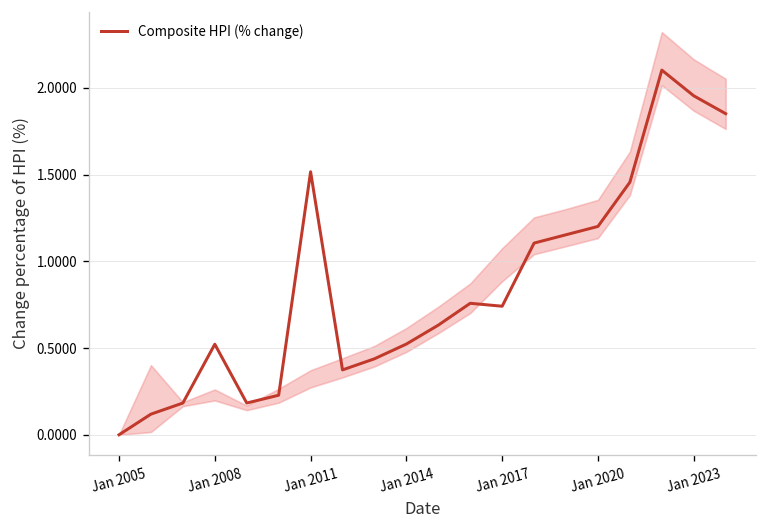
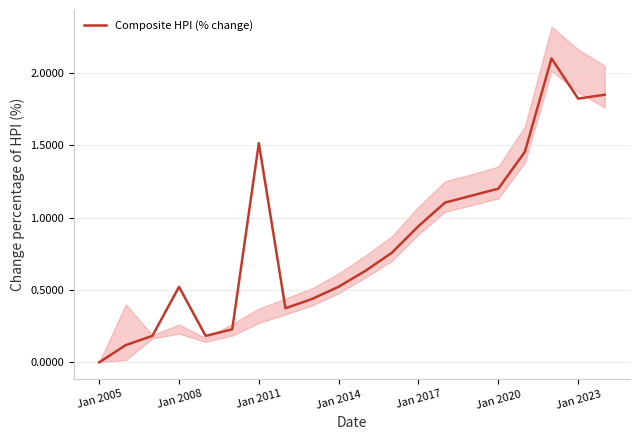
Composite HPI (% change), Jan 2017: 0.74 -> 0.94
Composite HPI (% change), Jan 2023: 1.95 -> 1.82
